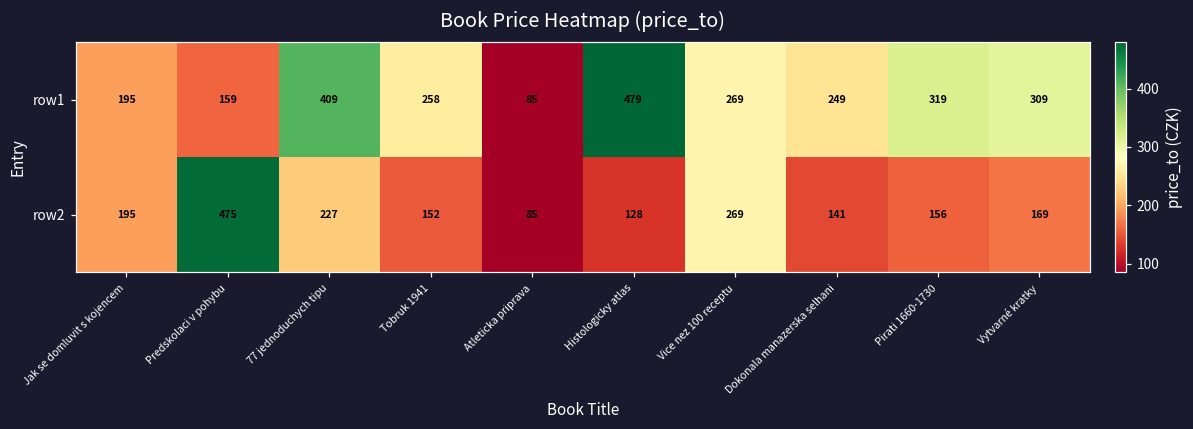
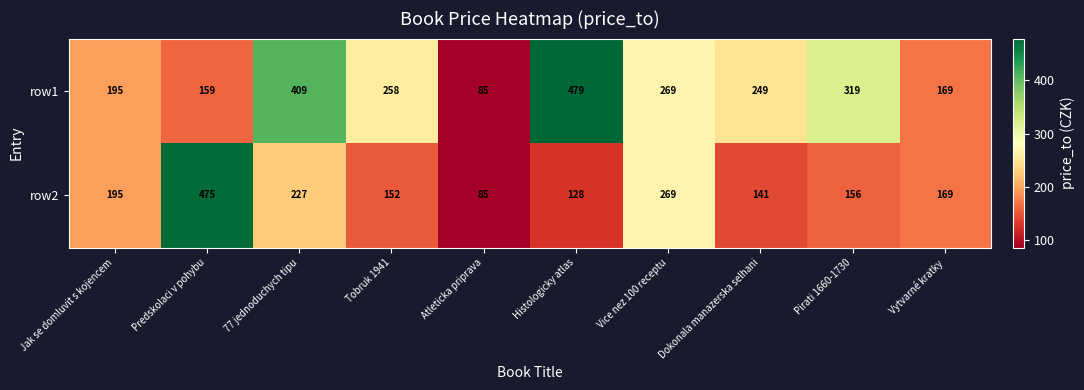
row1, Vytvarné kratky: 309 -> 169
